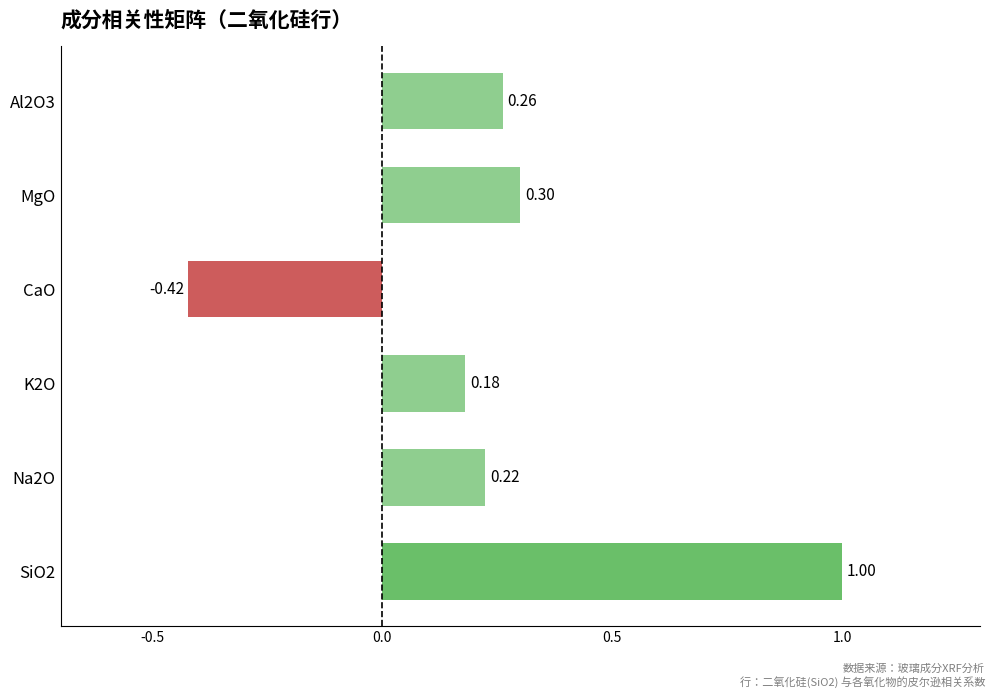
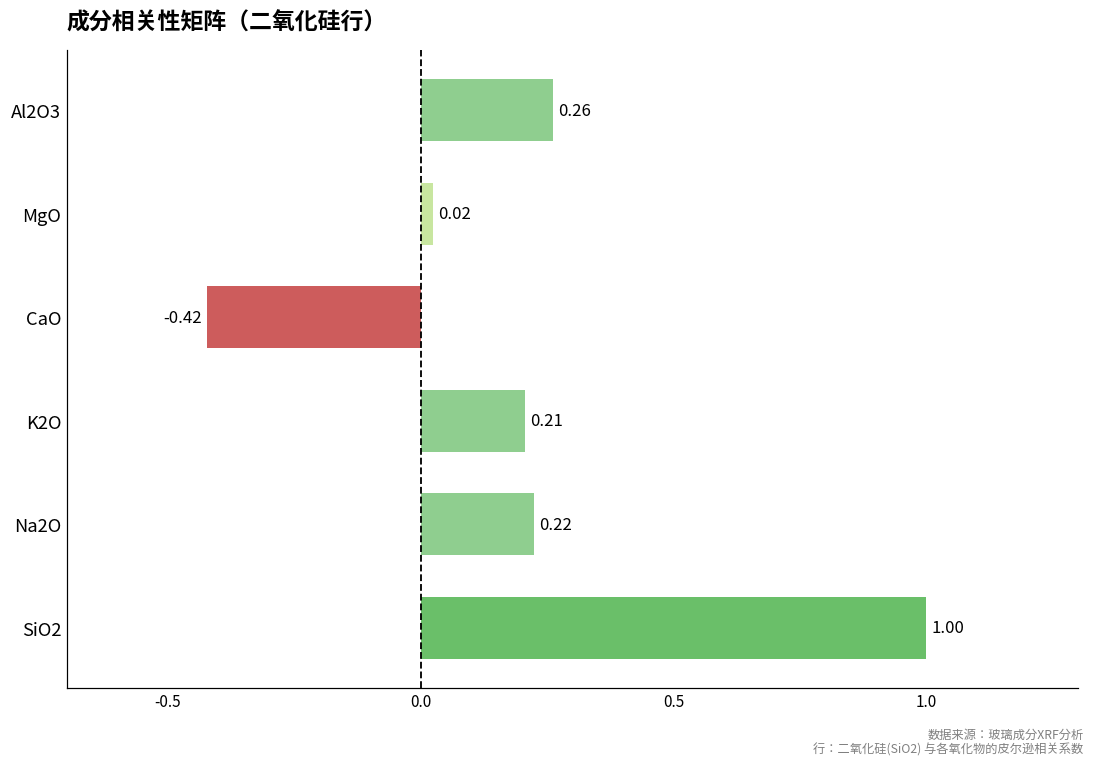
MgO: 0.30 -> 0.02
K2O: 0.18 -> 0.21
